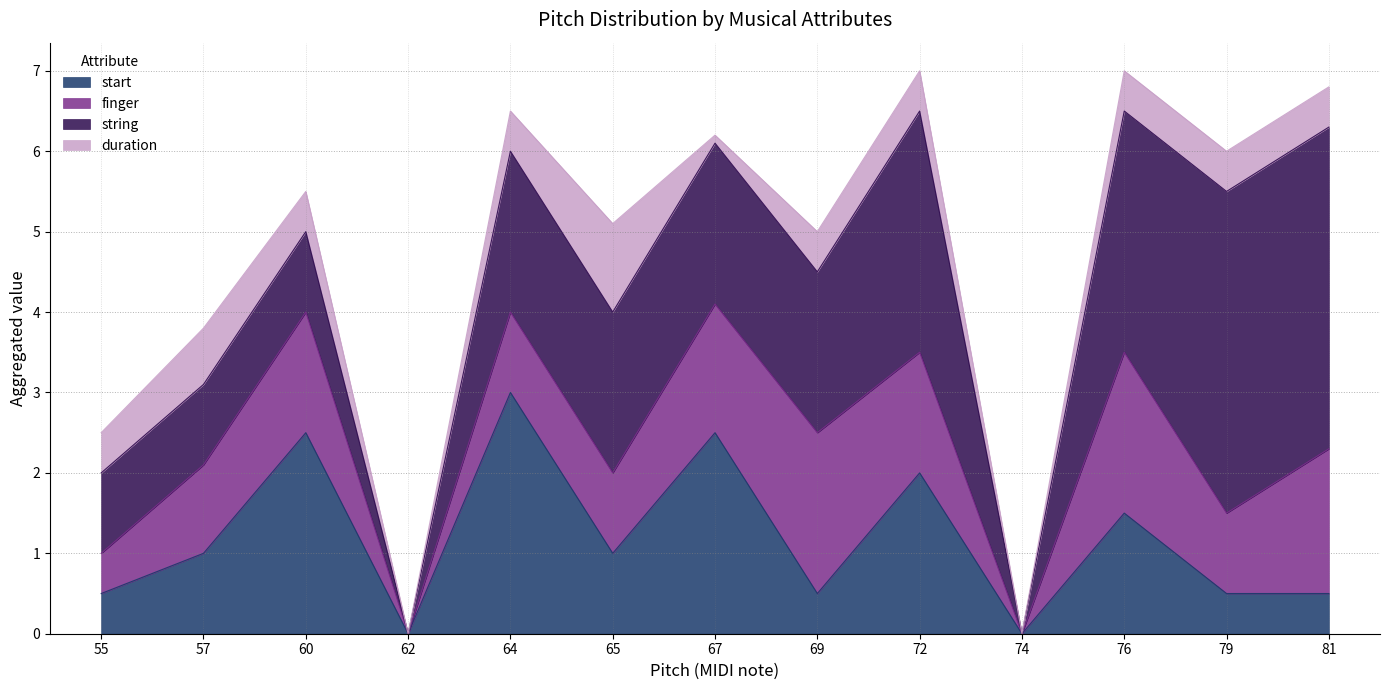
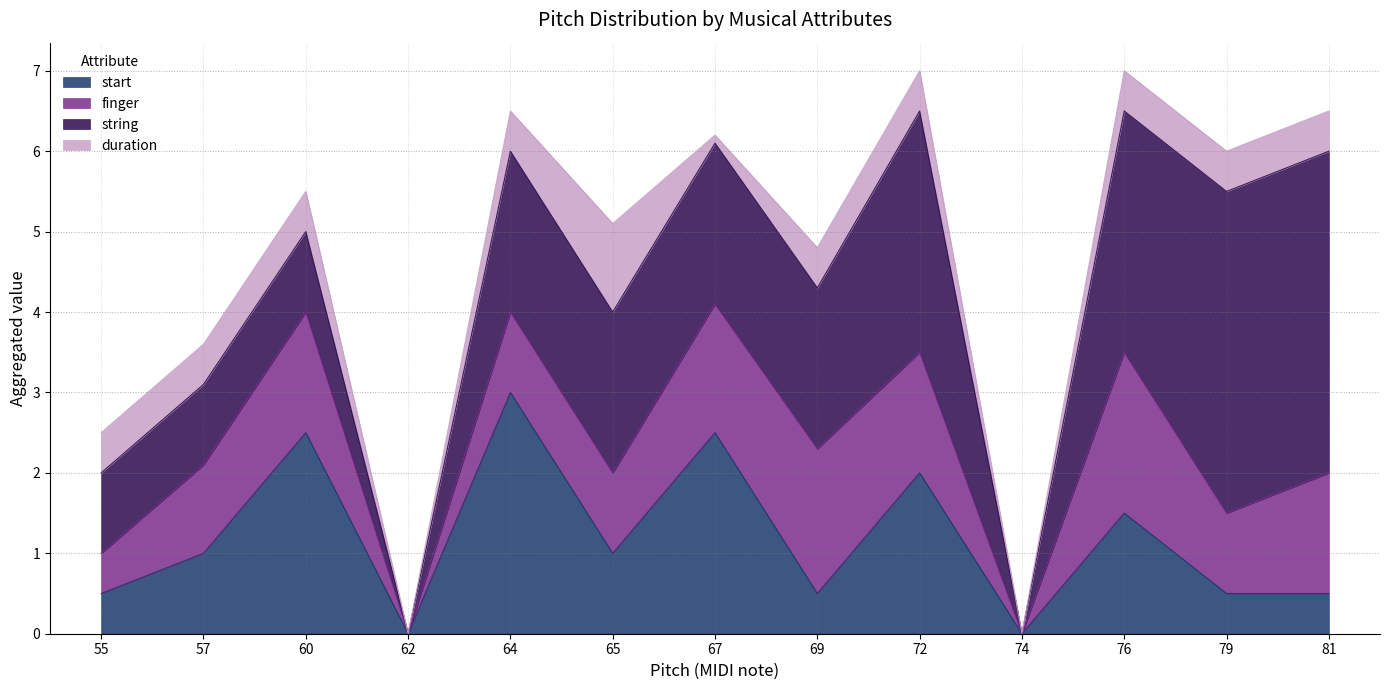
duration, 57: 0.7 -> 0.5
finger, 69: 2.0 -> 1.8
finger, 81: 1.8 -> 1.5
